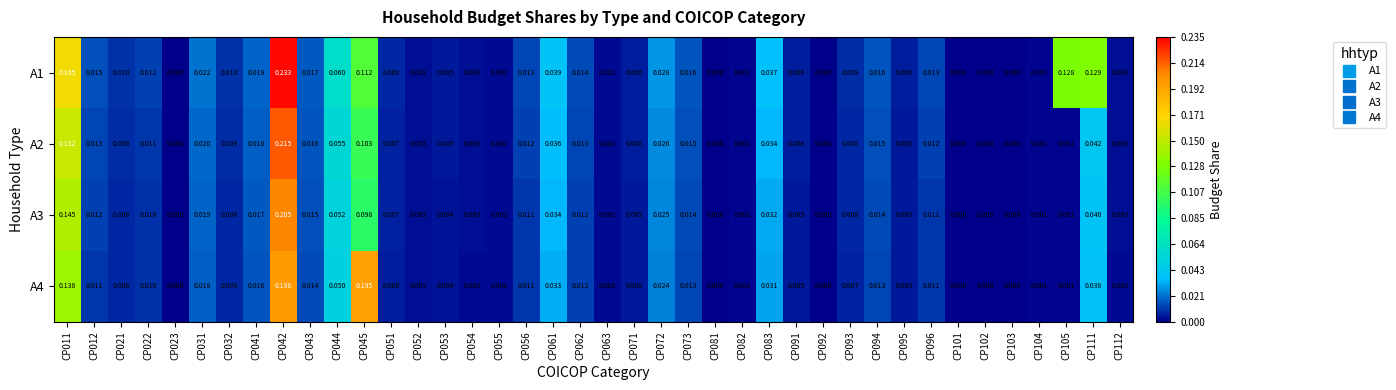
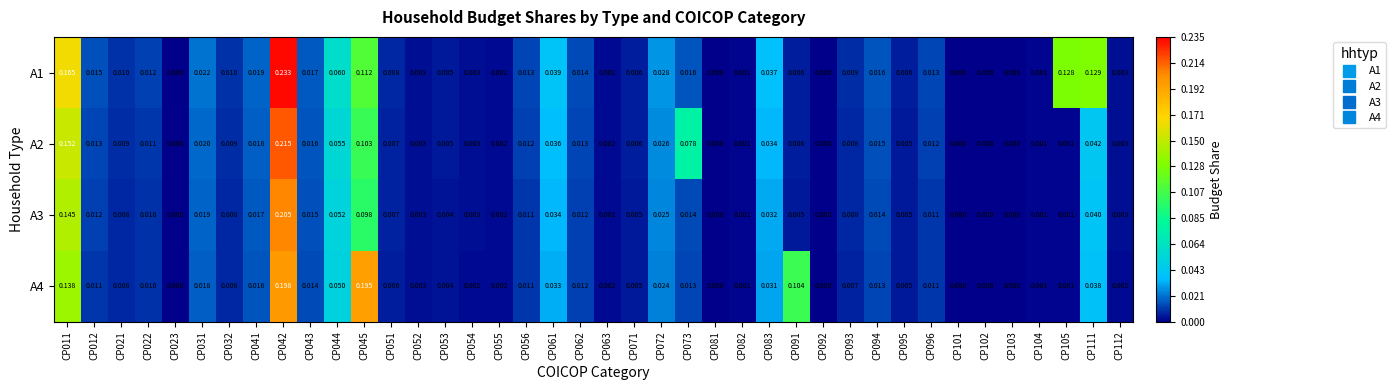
A2, CP073: 0.015 -> 0.078
A4, CP091: 0.005 -> 0.104
